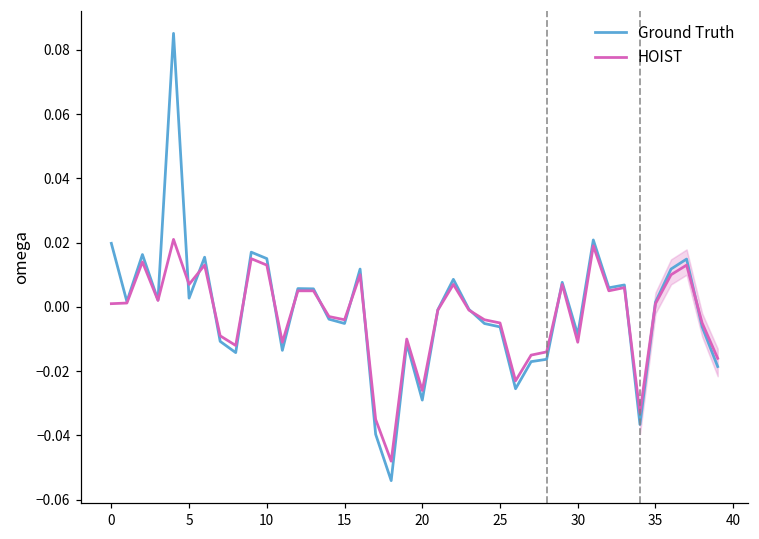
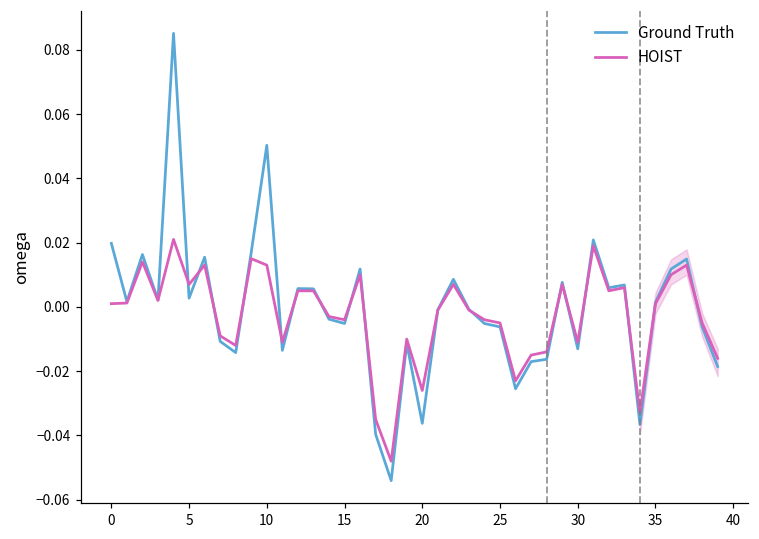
Ground Truth, 10: 0.015 -> 0.050
Ground Truth, 20: -0.029 -> -0.036
Ground Truth, 30: -0.009 -> -0.013
